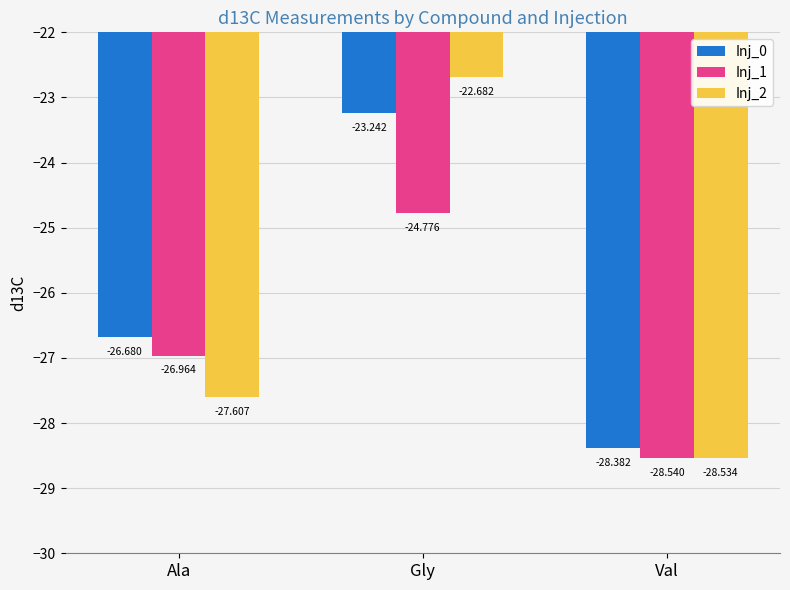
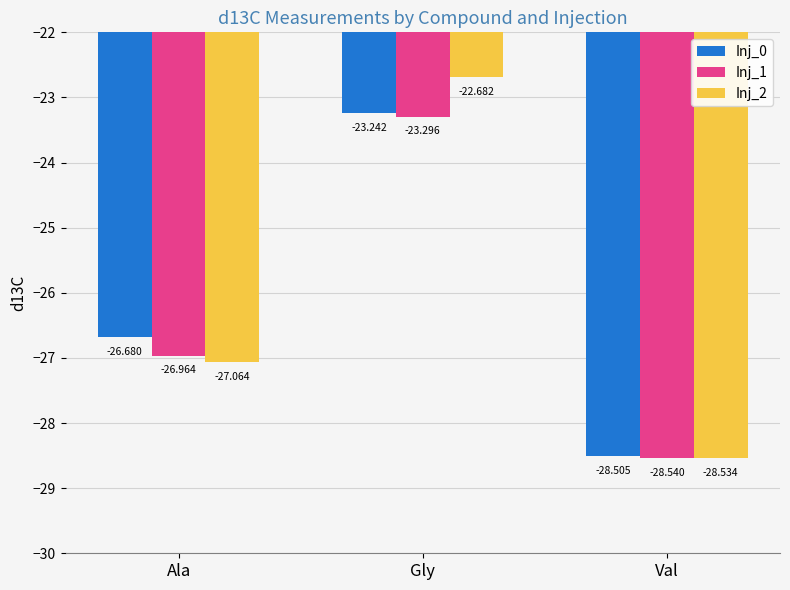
Inj_2, Ala: -27.607 -> -27.064
Inj_1, Gly: -24.776 -> -23.296
Inj_0, Val: -28.382 -> -28.505
